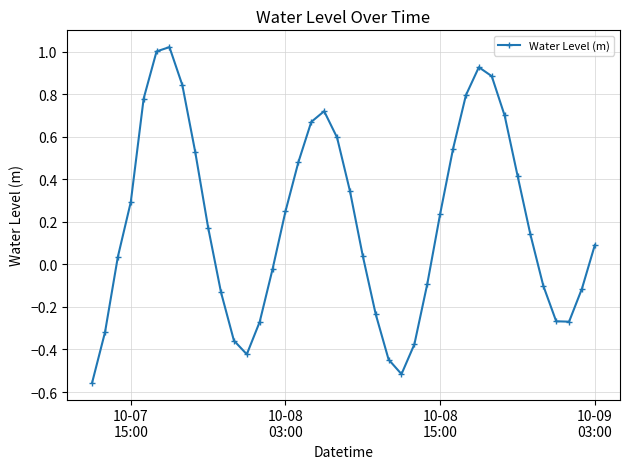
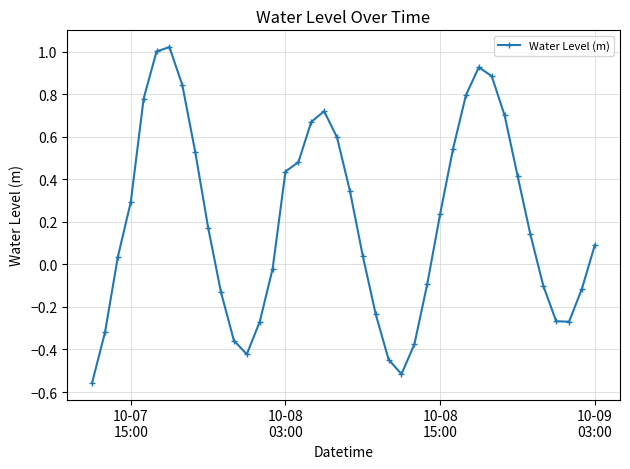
10-08 03:00: 0.25 -> 0.44
